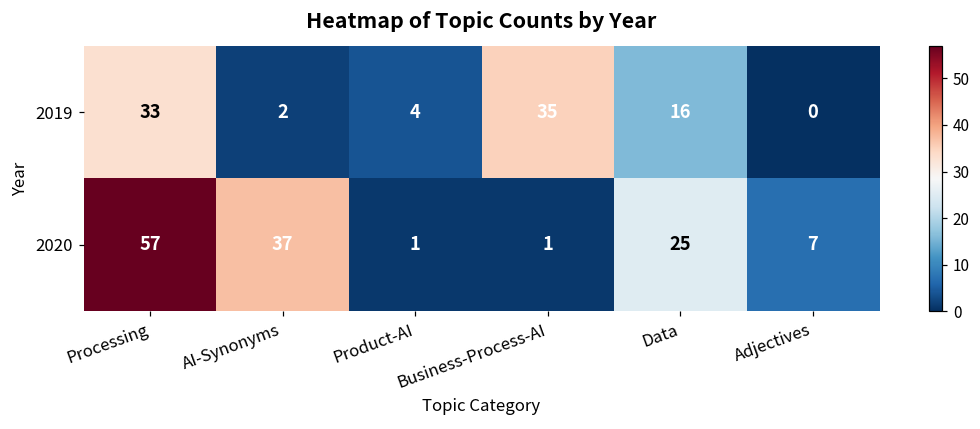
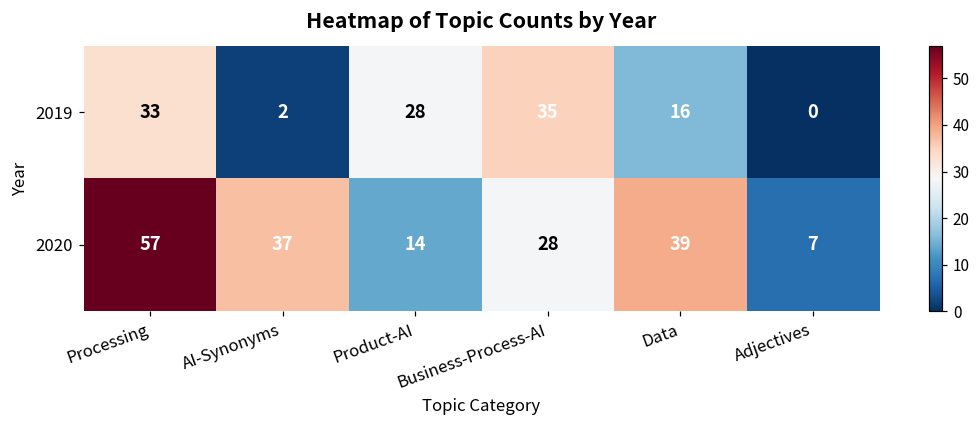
2019, Product-AI: 4 -> 28
2020, Product-AI: 1 -> 14
2020, Business-Process-AI: 1 -> 28
2020, Data: 25 -> 39
